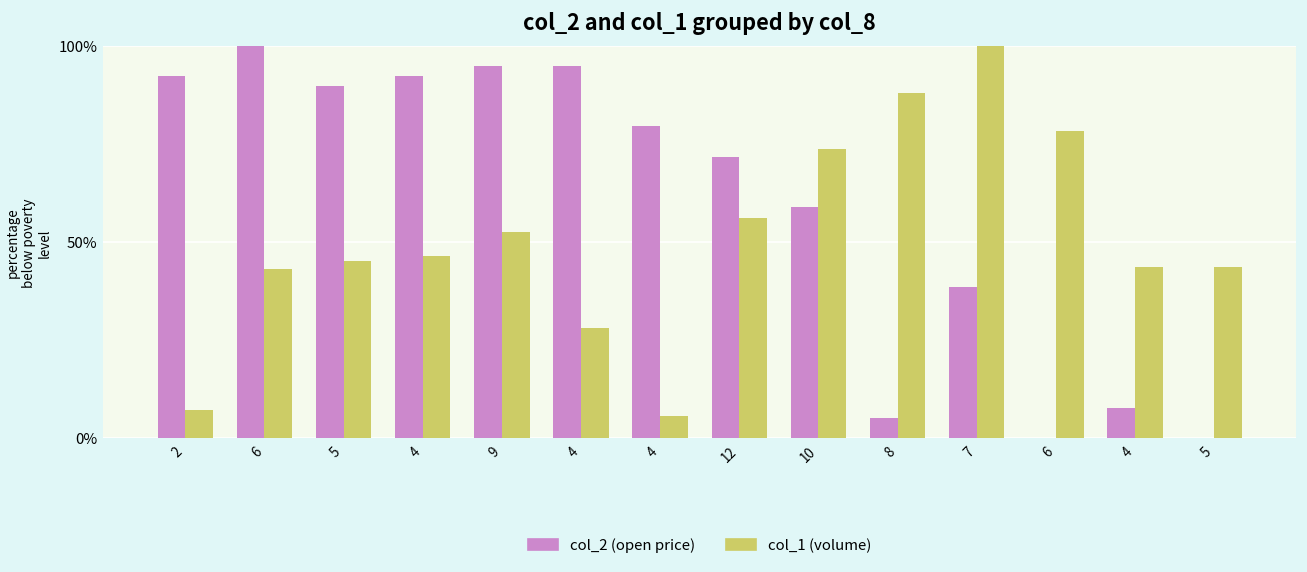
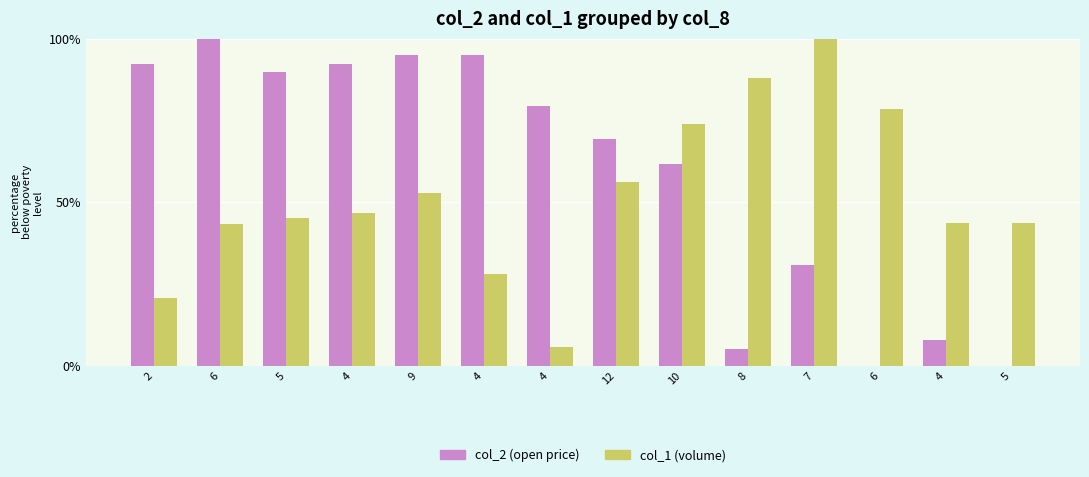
col_1 (volume), 2: 7% -> 21%
col_2 (open price), 12: 72% -> 69%
col_2 (open price), 10: 59% -> 62%
col_2 (open price), 7: 38% -> 31%
